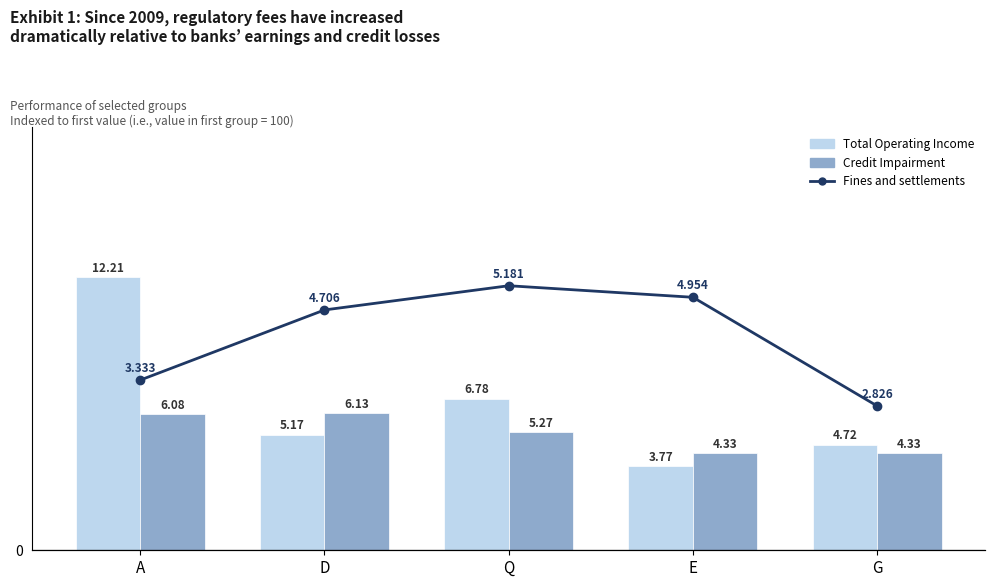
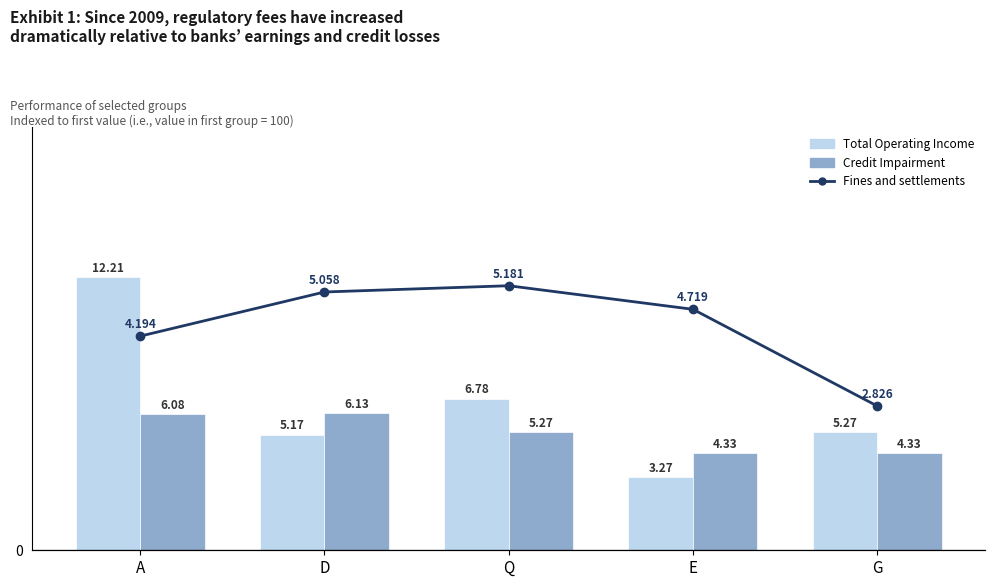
Total Operating Income, E: 3.77 -> 3.27
Total Operating Income, G: 4.72 -> 5.27
Fines and settlements, A: 3.333 -> 4.194
Fines and settlements, D: 4.706 -> 5.058
Fines and settlements, E: 4.954 -> 4.719
